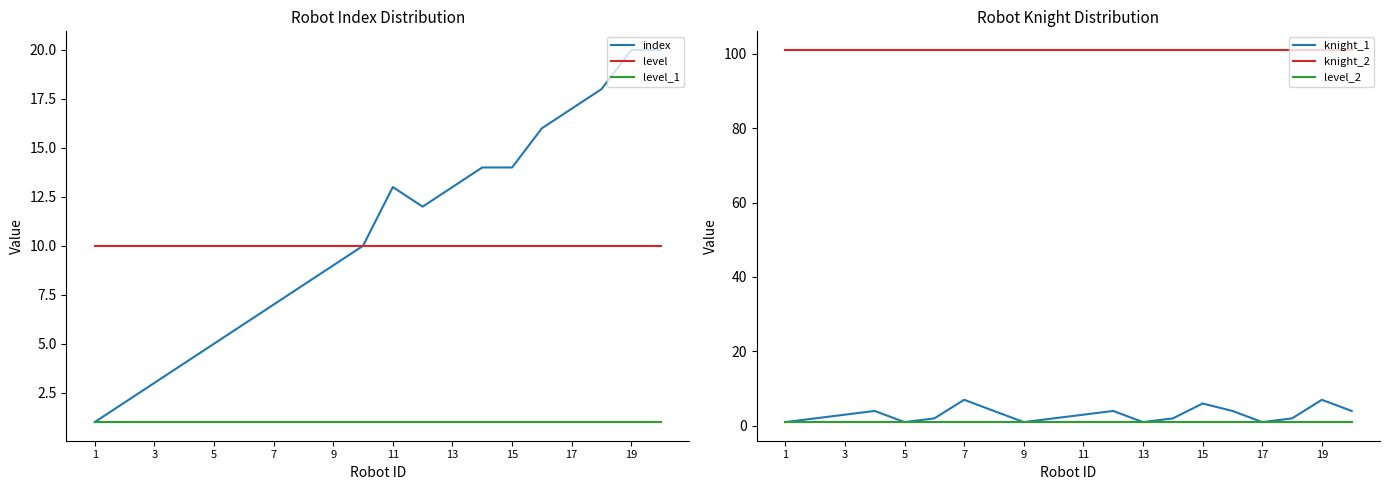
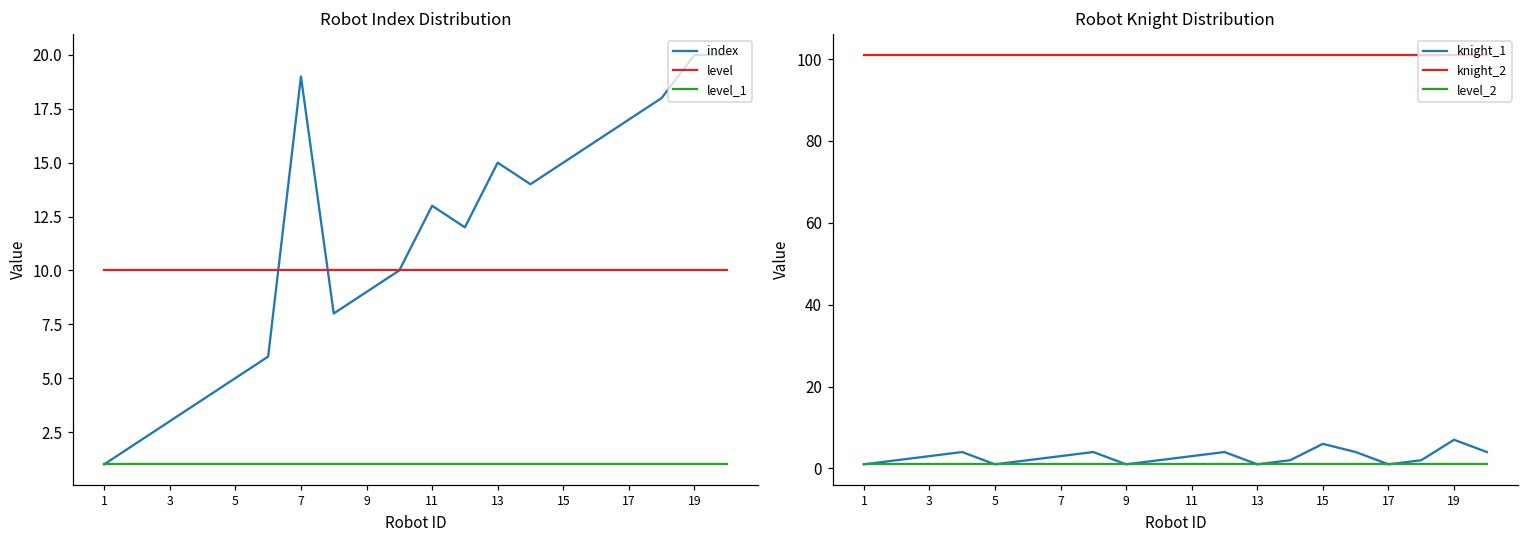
Robot Index Distribution, index, 7: 7 -> 19
Robot Index Distribution, index, 13: 13 -> 15
Robot Index Distribution, index, 15: 14 -> 15
Robot Knight Distribution, knight_1, 7: 7 -> 3
